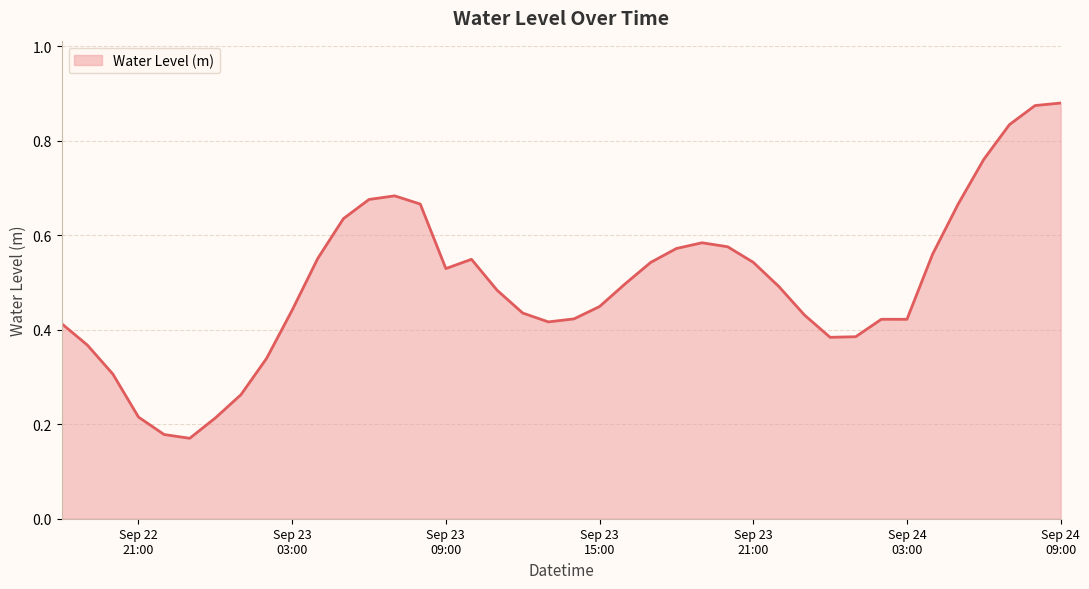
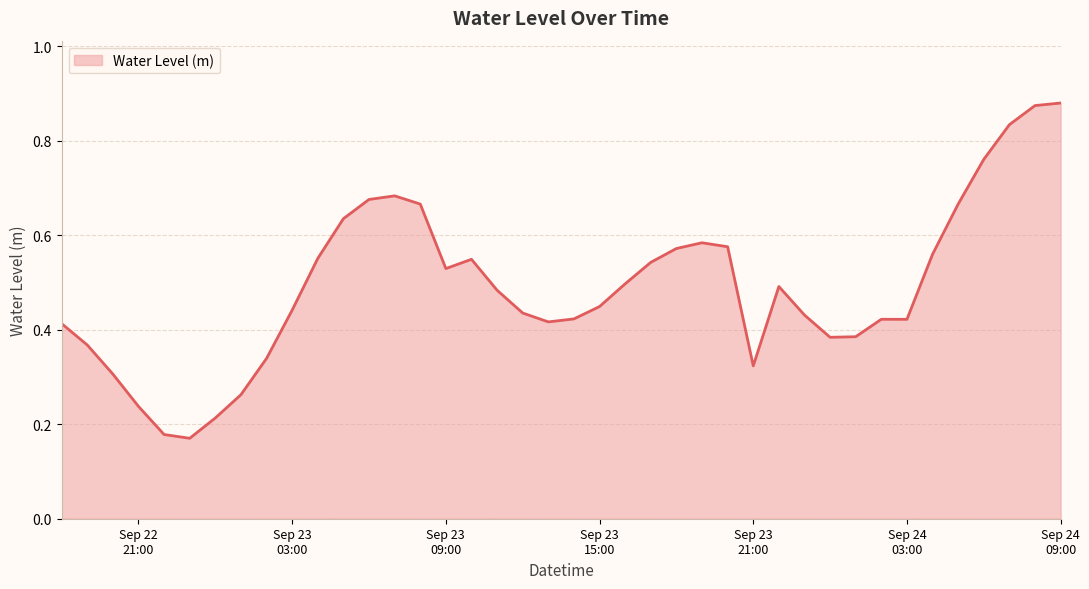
Sep 22 21:00: 0.22 -> 0.24
Sep 23 21:00: 0.54 -> 0.32
